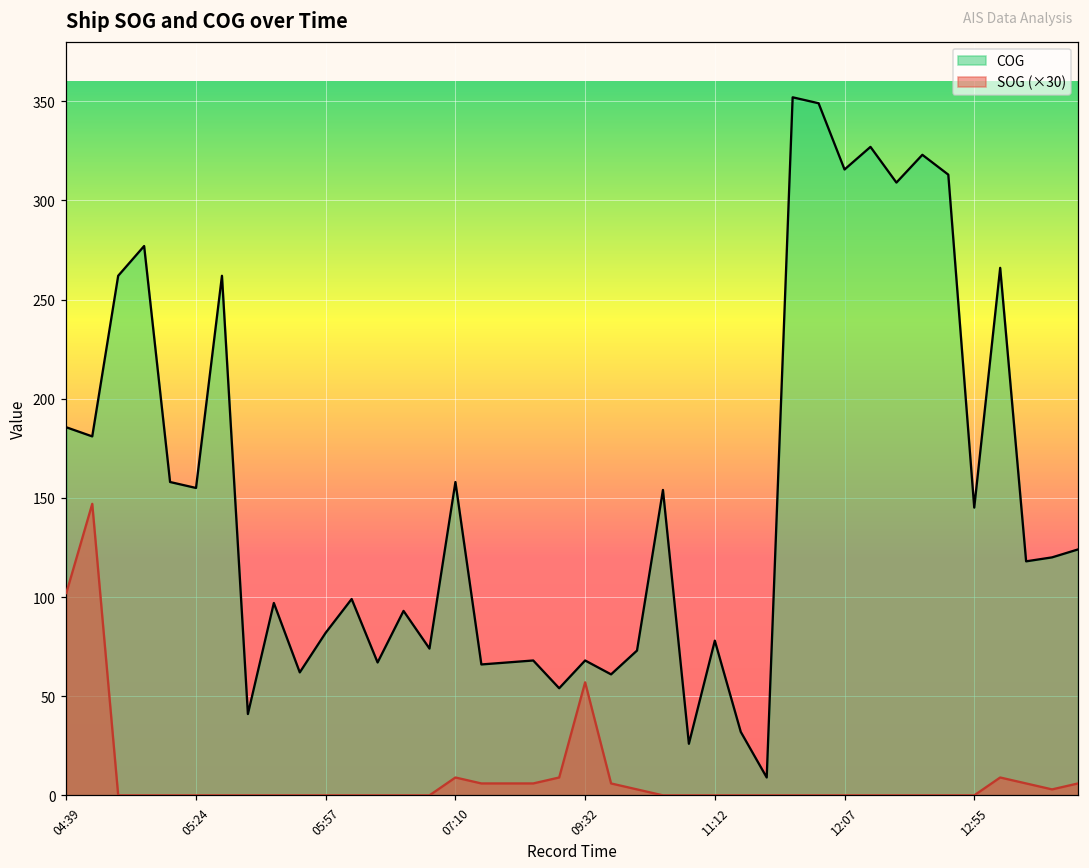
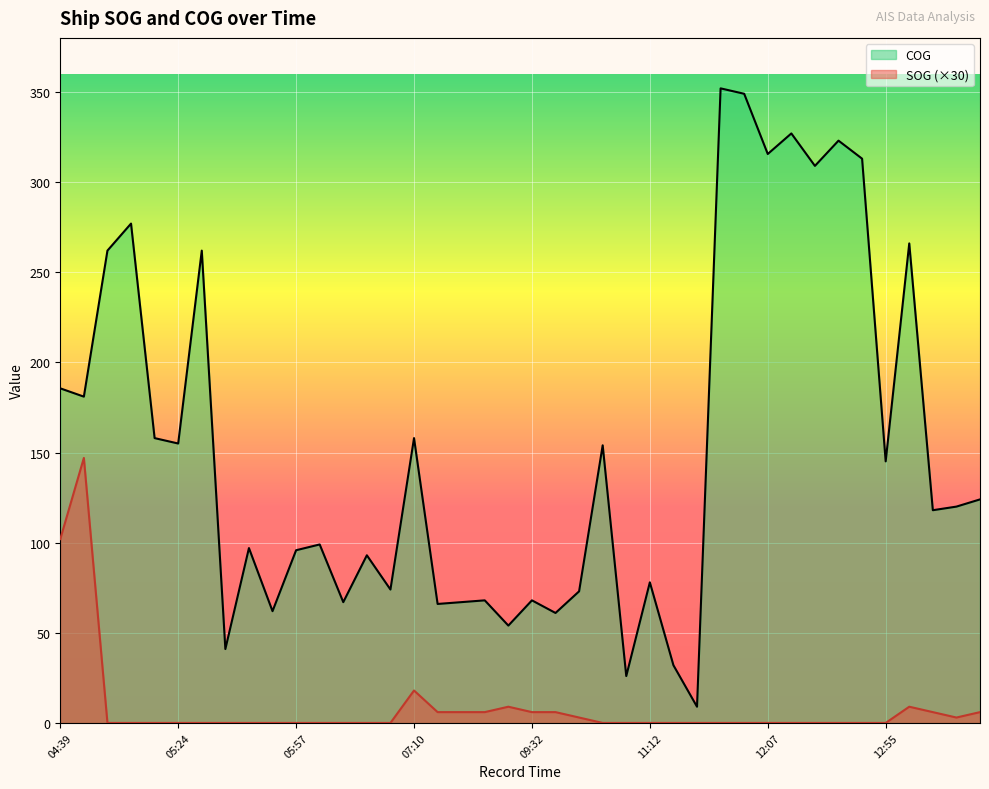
COG, 05:57: 82 -> 96
SOG (×30), 07:10: 9 -> 18
SOG (×30), 09:32: 57 -> 6
